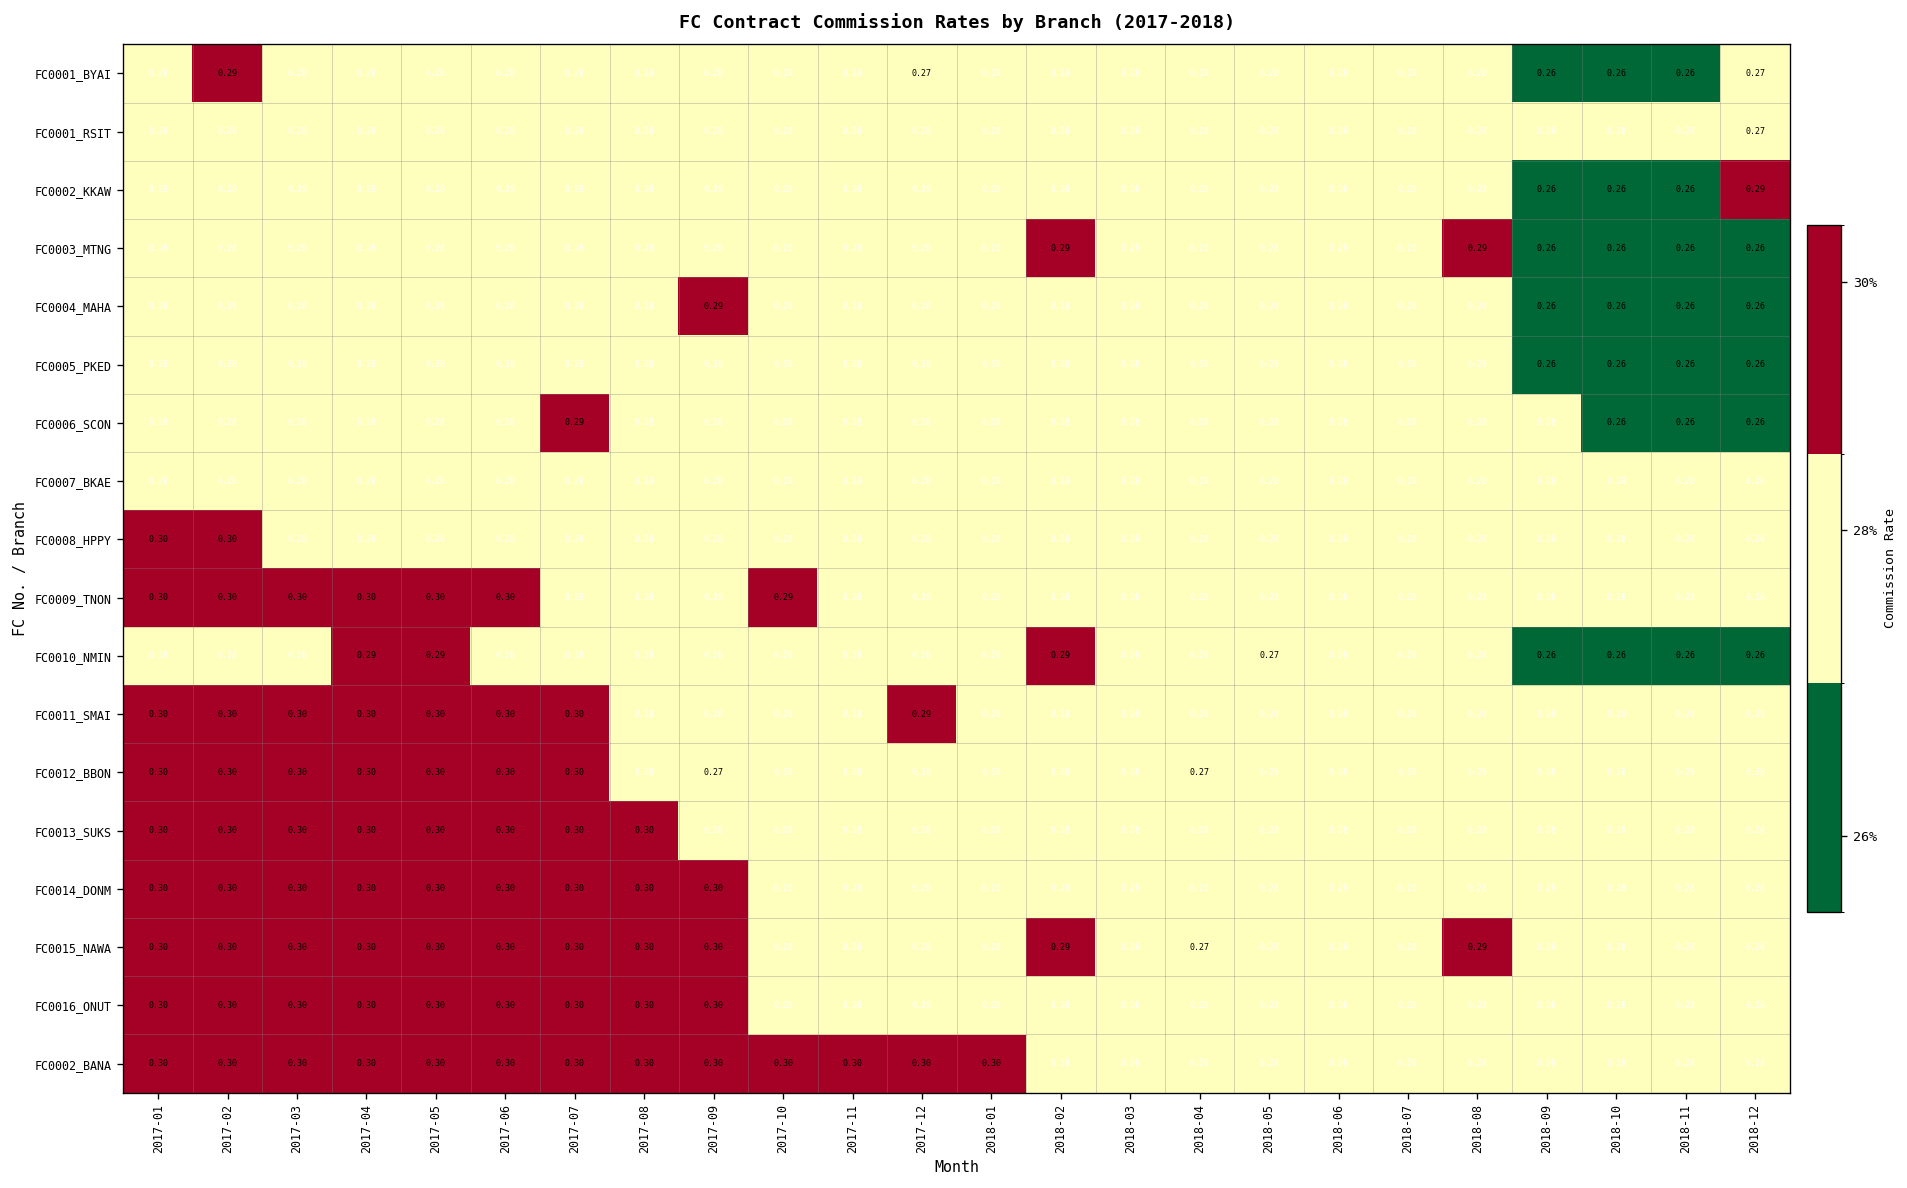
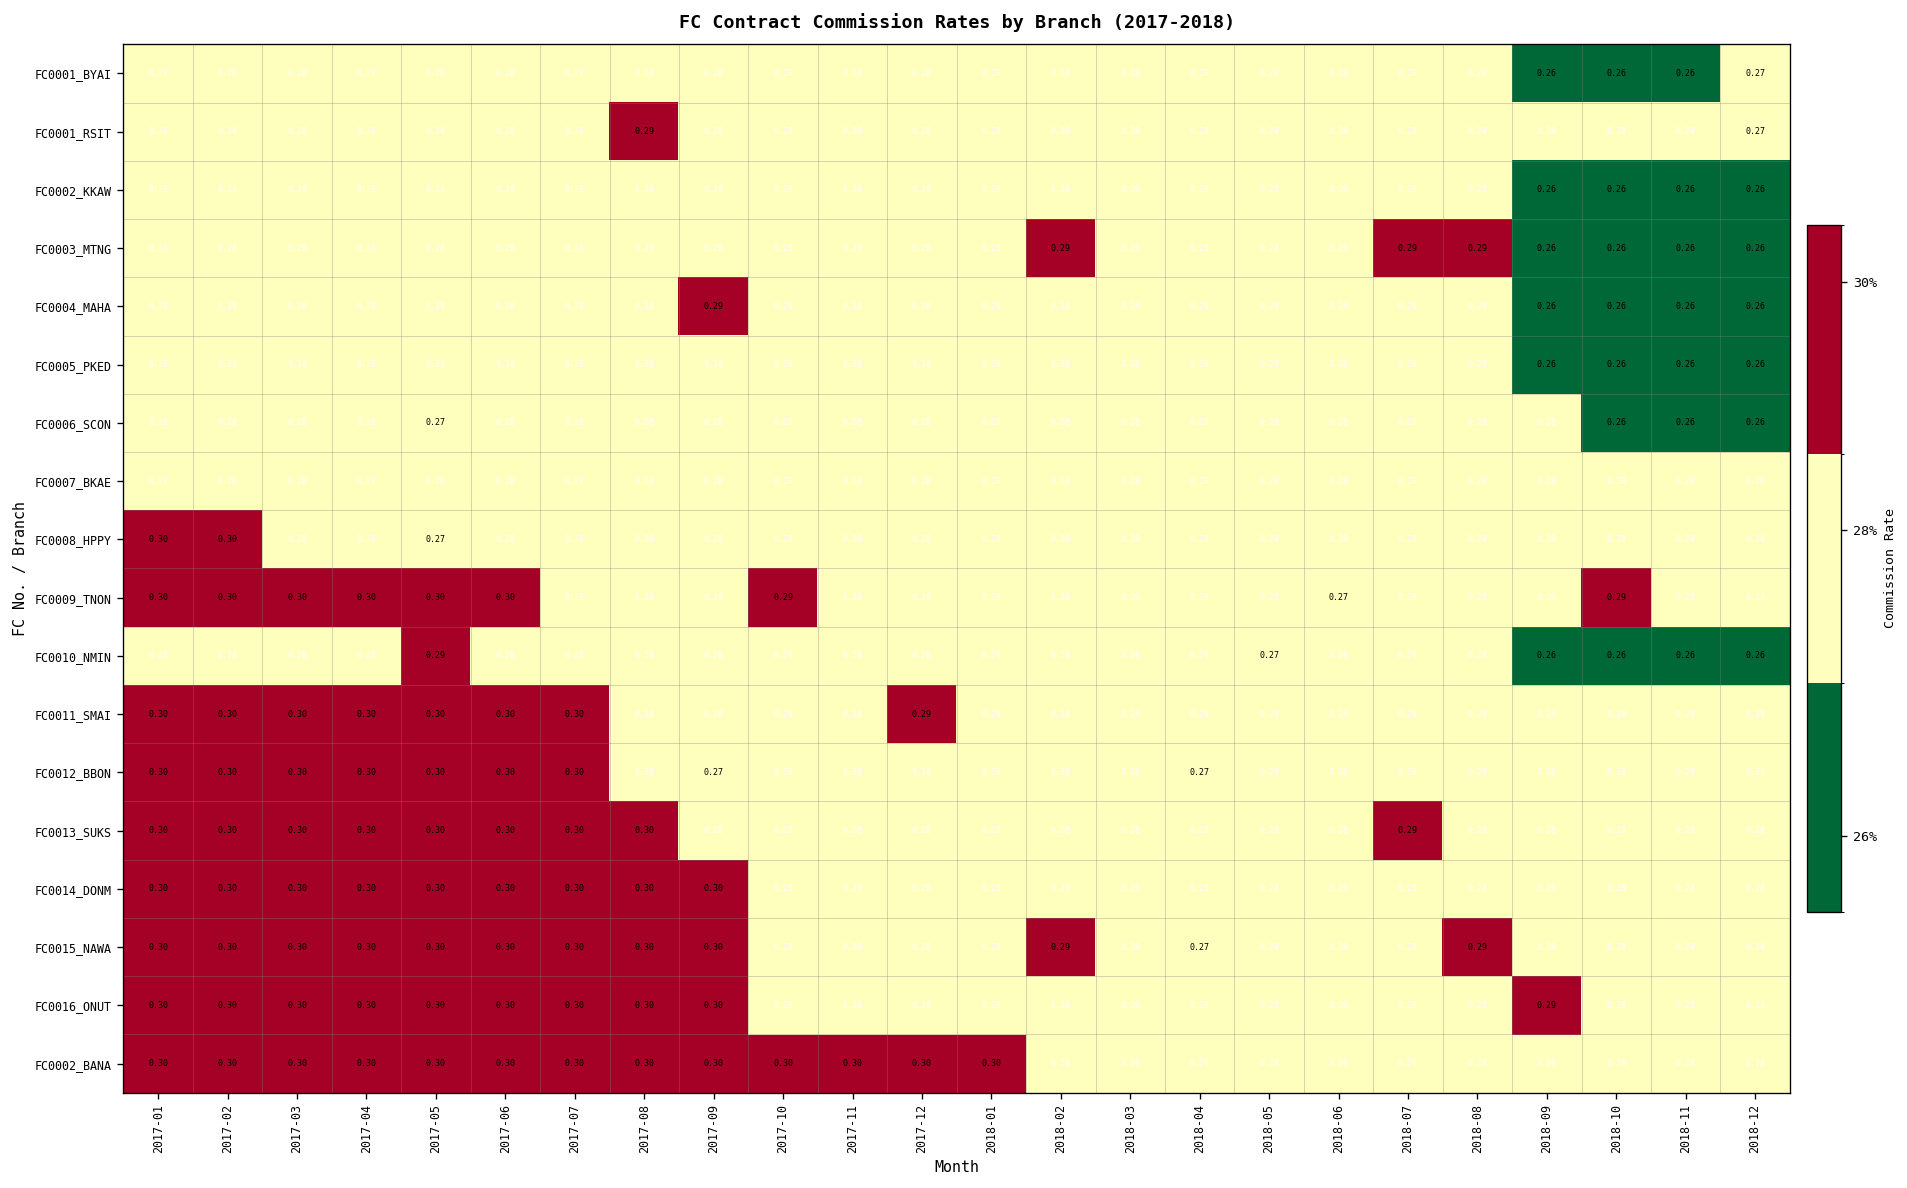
FC0001_BYAI, 2017-02: 0.29 -> 0.28
FC0001_BYAI, 2017-12: 0.27 -> 0.28
FC0001_RSIT, 2017-08: 0.28 -> 0.29
FC0002_KKAW, 2018-12: 0.29 -> 0.26
FC0003_MTNG, 2018-07: 0.28 -> 0.29
FC0006_SCON, 2017-05: 0.28 -> 0.27
FC0006_SCON, 2017-07: 0.29 -> 0.28
FC0008_HPPY, 2017-05: 0.28 -> 0.27
FC0009_TNON, 2018-06: 0.28 -> 0.27
FC0009_TNON, 2018-10: 0.28 -> 0.29
FC0010_NMIN, 2017-04: 0.29 -> 0.28
FC0010_NMIN, 2018-02: 0.29 -> 0.28
FC0013_SUKS, 2018-07: 0.28 -> 0.29
FC0016_ONUT, 2018-09: 0.28 -> 0.29
